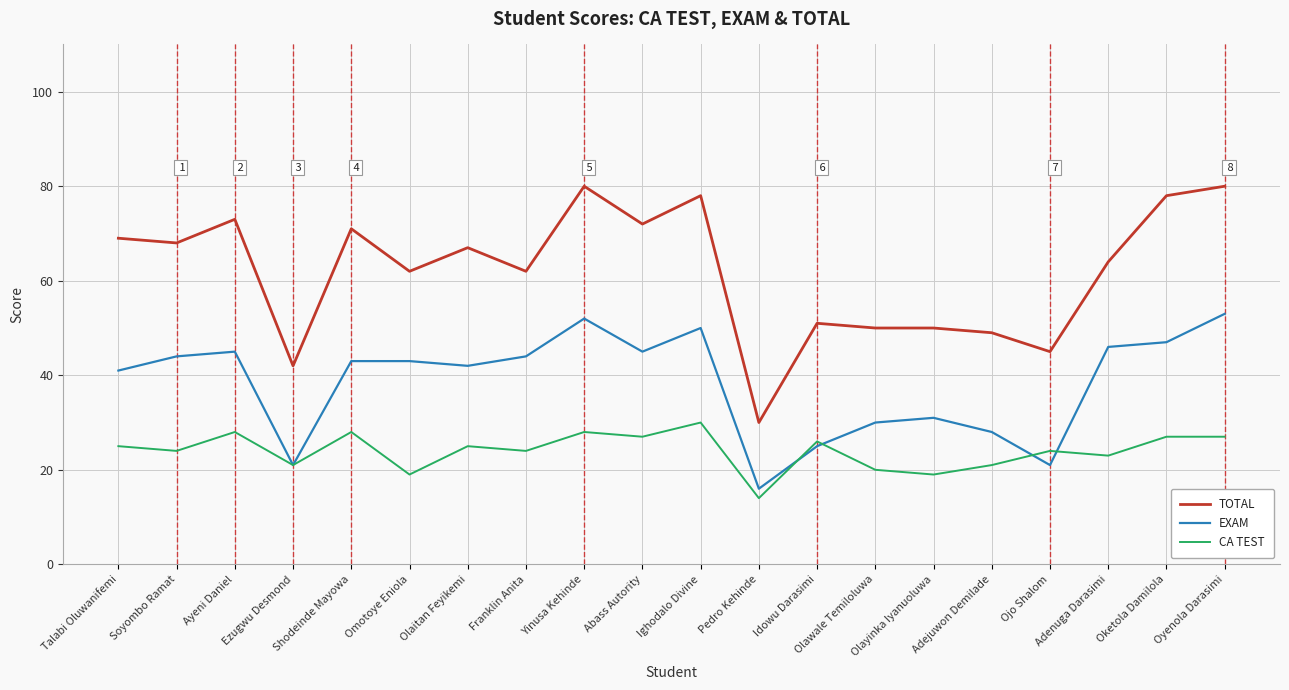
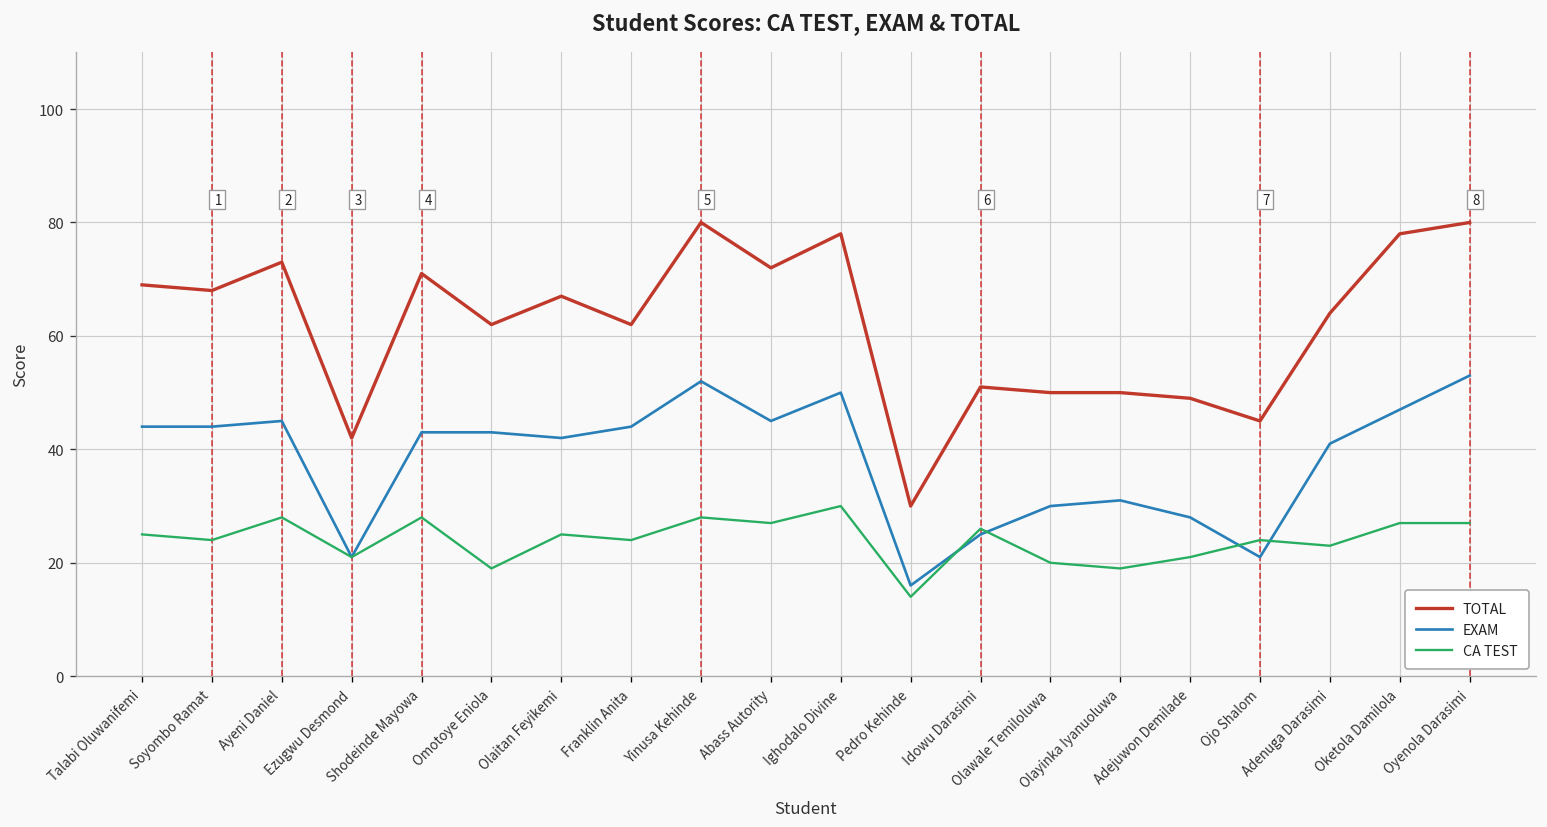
EXAM, Talabi Oluwanifemi: 41 -> 44
EXAM, Adenuga Darasimi: 46 -> 41
